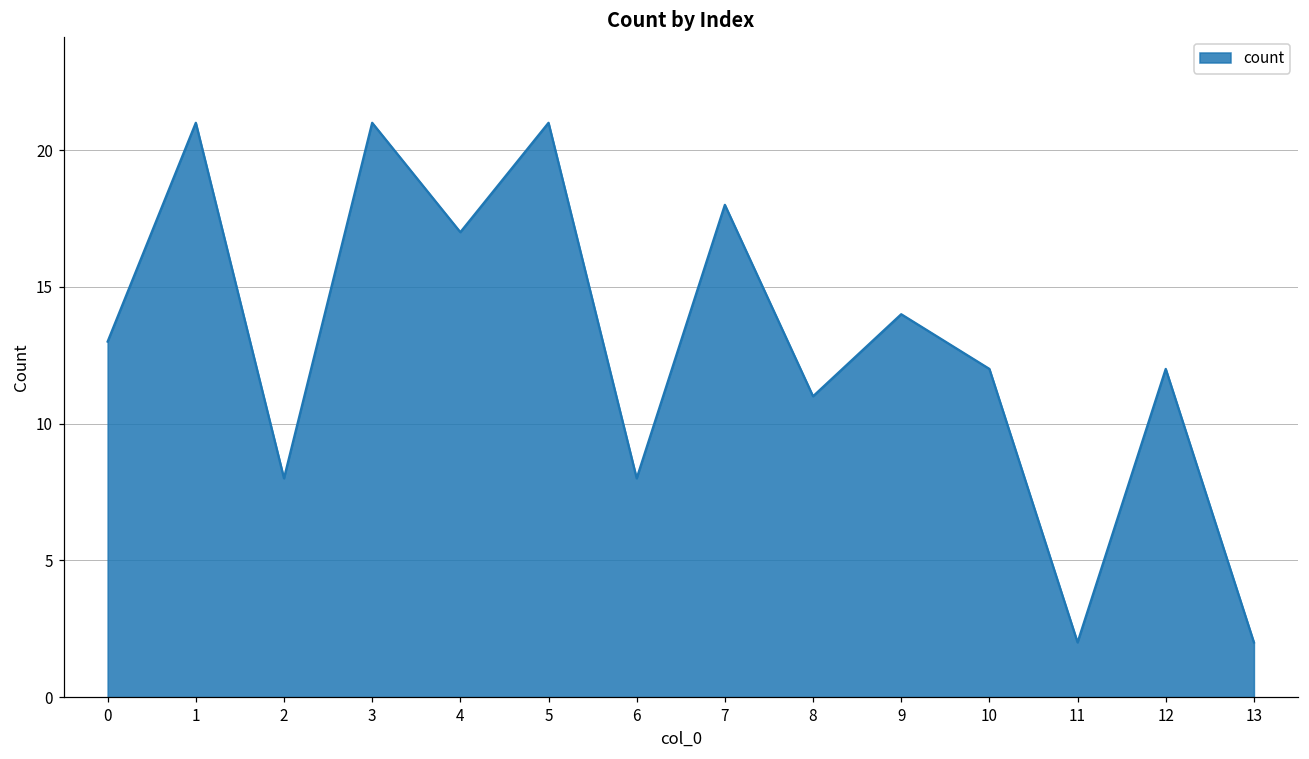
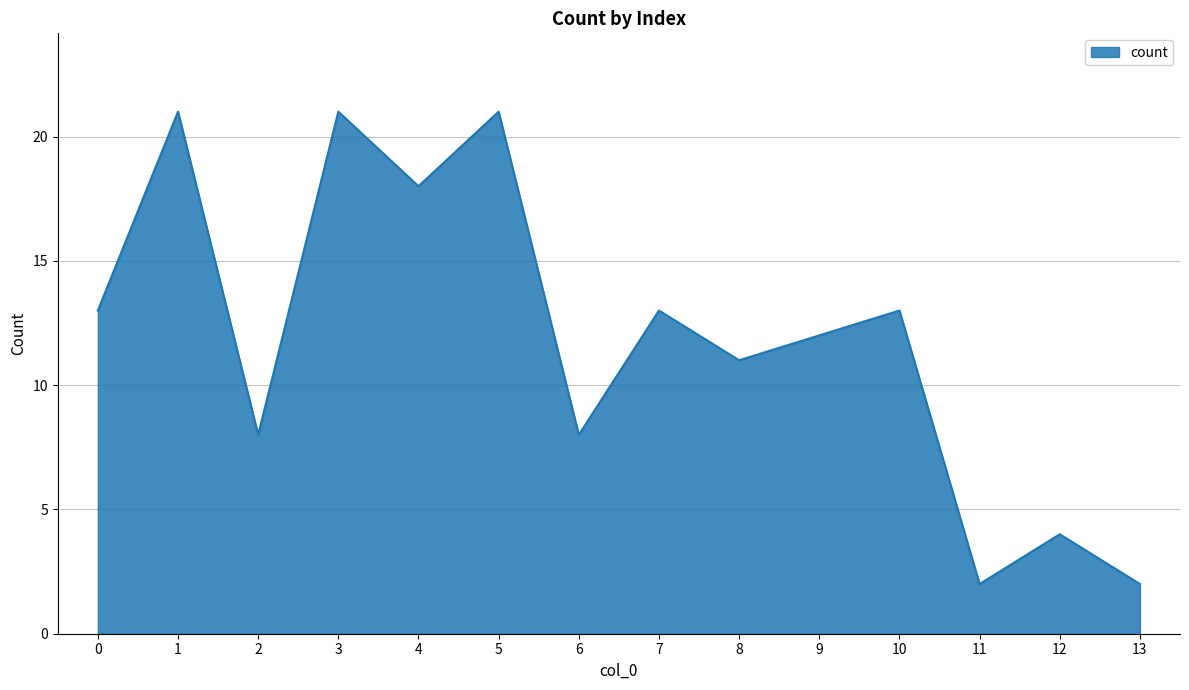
4: 17 -> 18
7: 18 -> 13
9: 14 -> 12
10: 12 -> 13
12: 12 -> 4
